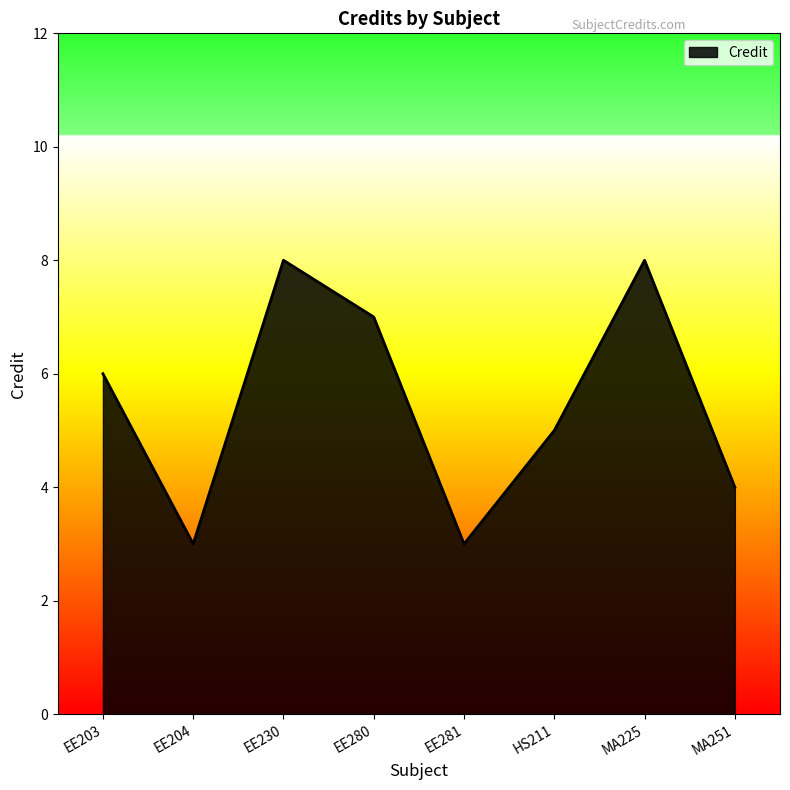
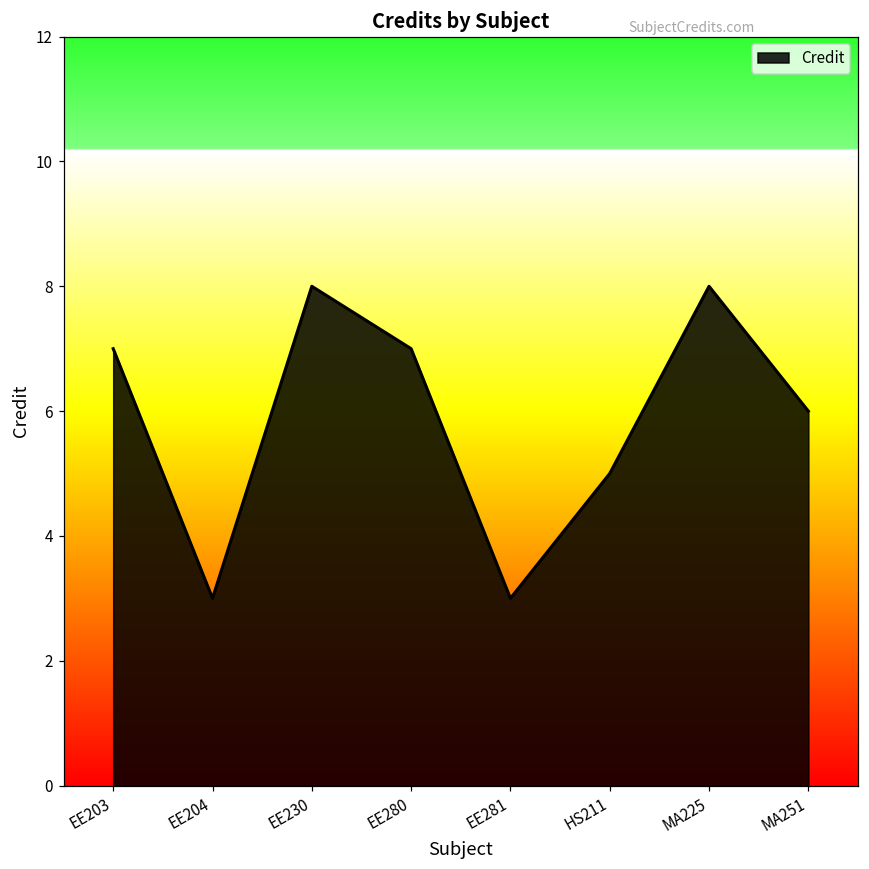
EE203: 6 -> 7
MA251: 4 -> 6
